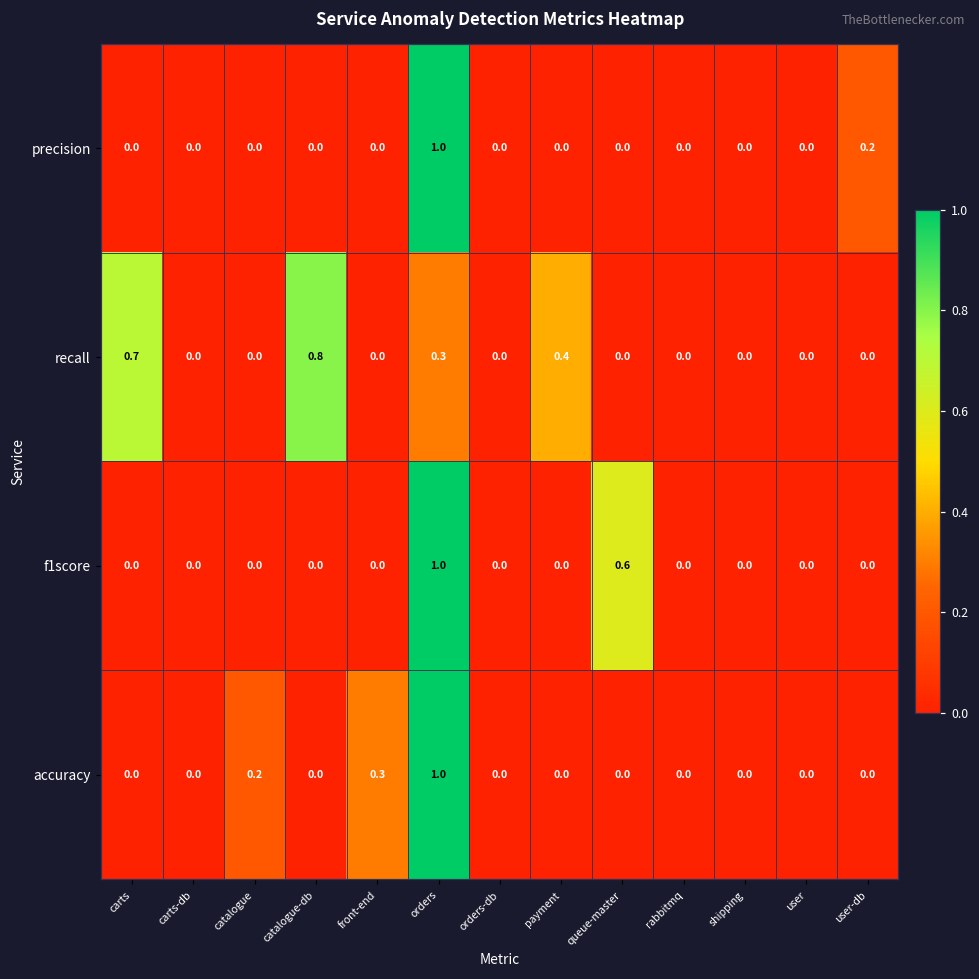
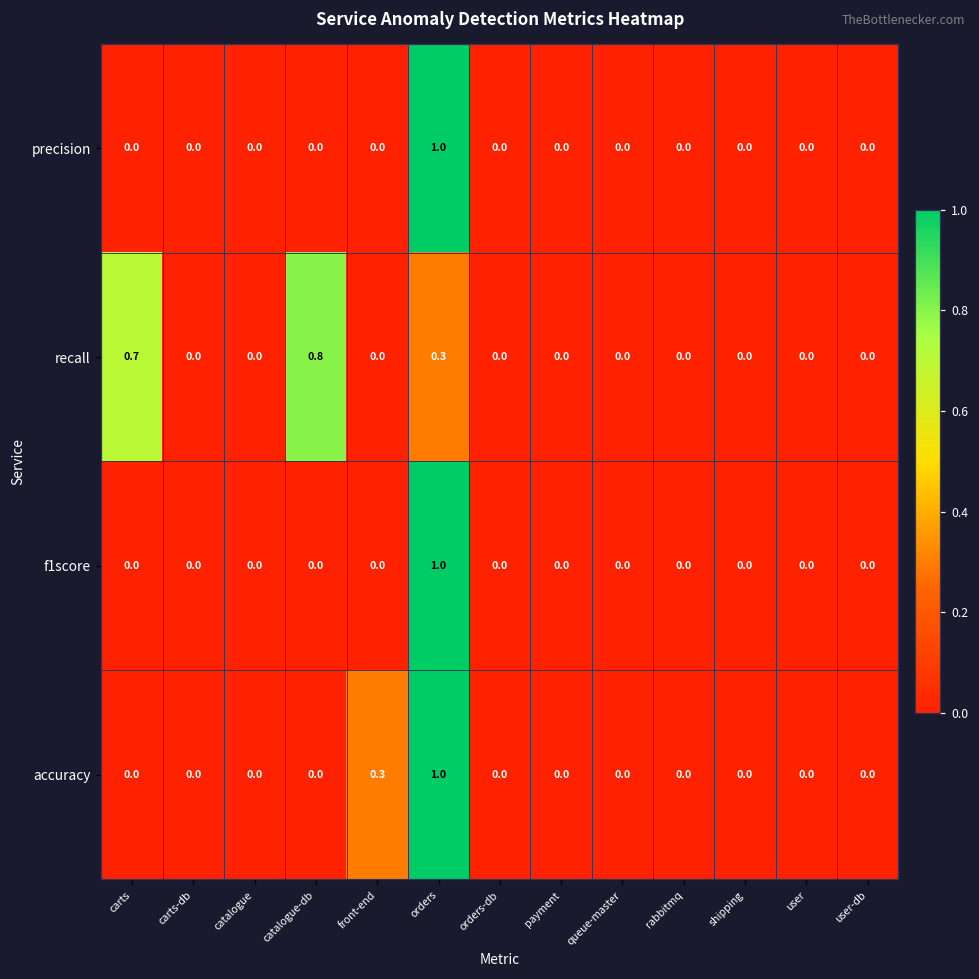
precision, user-db: 0.2 -> 0.0
recall, payment: 0.4 -> 0.0
f1score, queue-master: 0.6 -> 0.0
accuracy, catalogue: 0.2 -> 0.0
